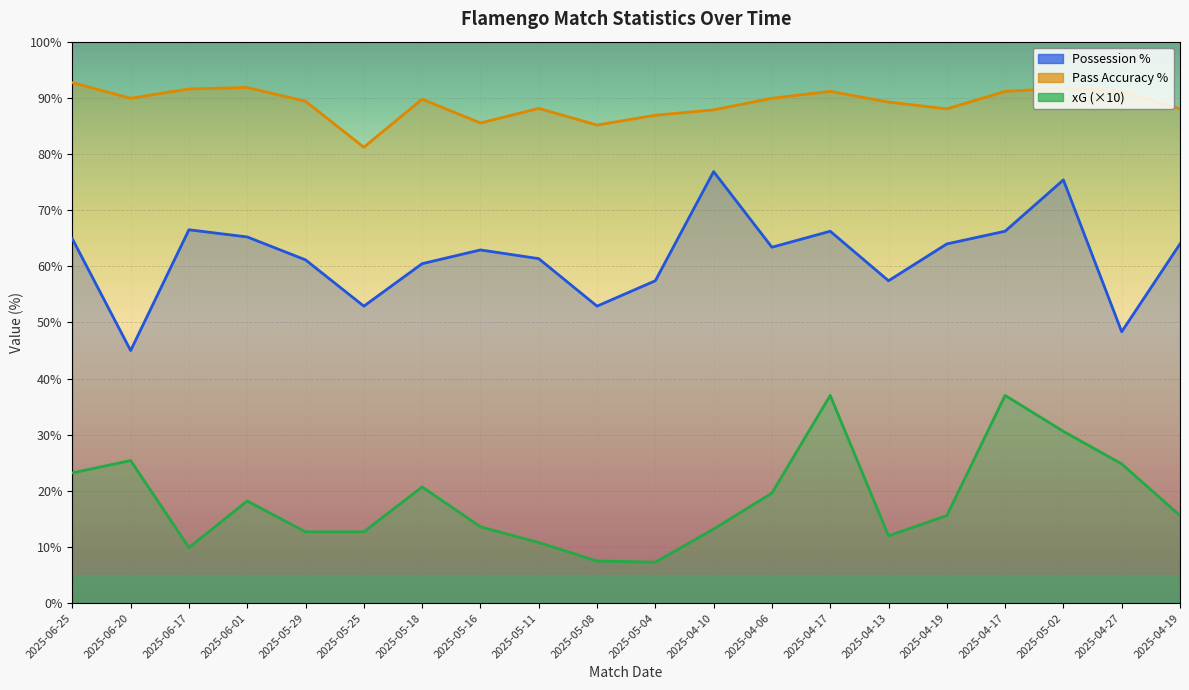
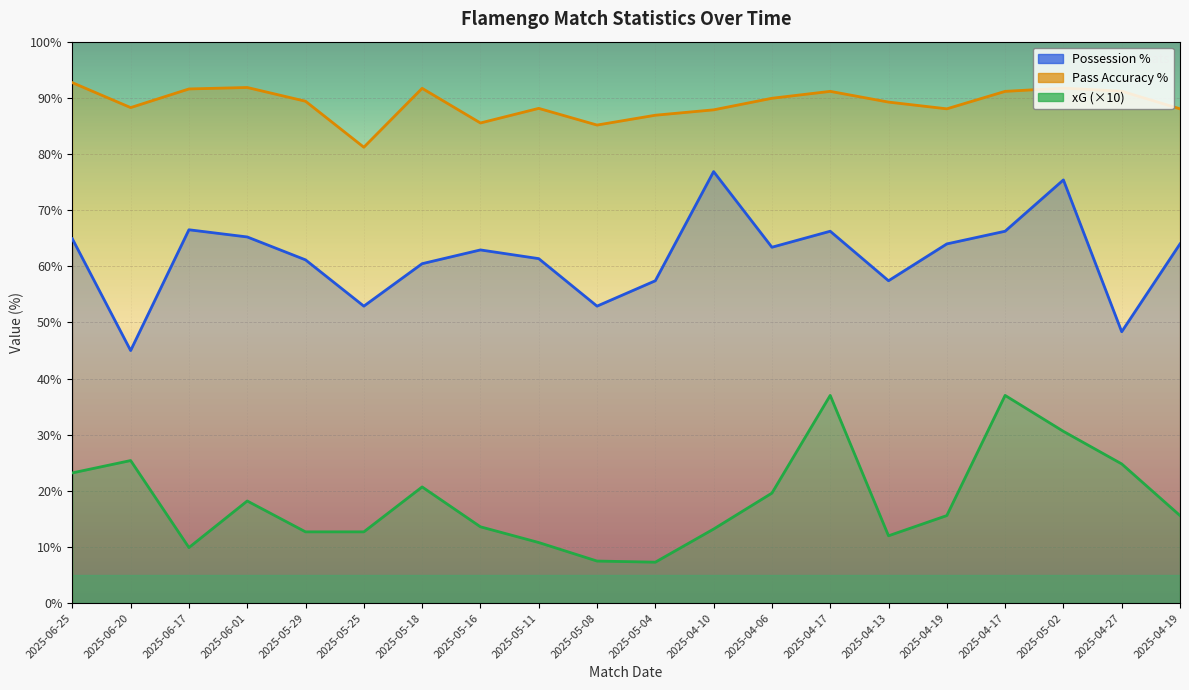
Pass Accuracy %, 2025-06-20: 90% -> 88%
Pass Accuracy %, 2025-05-18: 90% -> 92%
